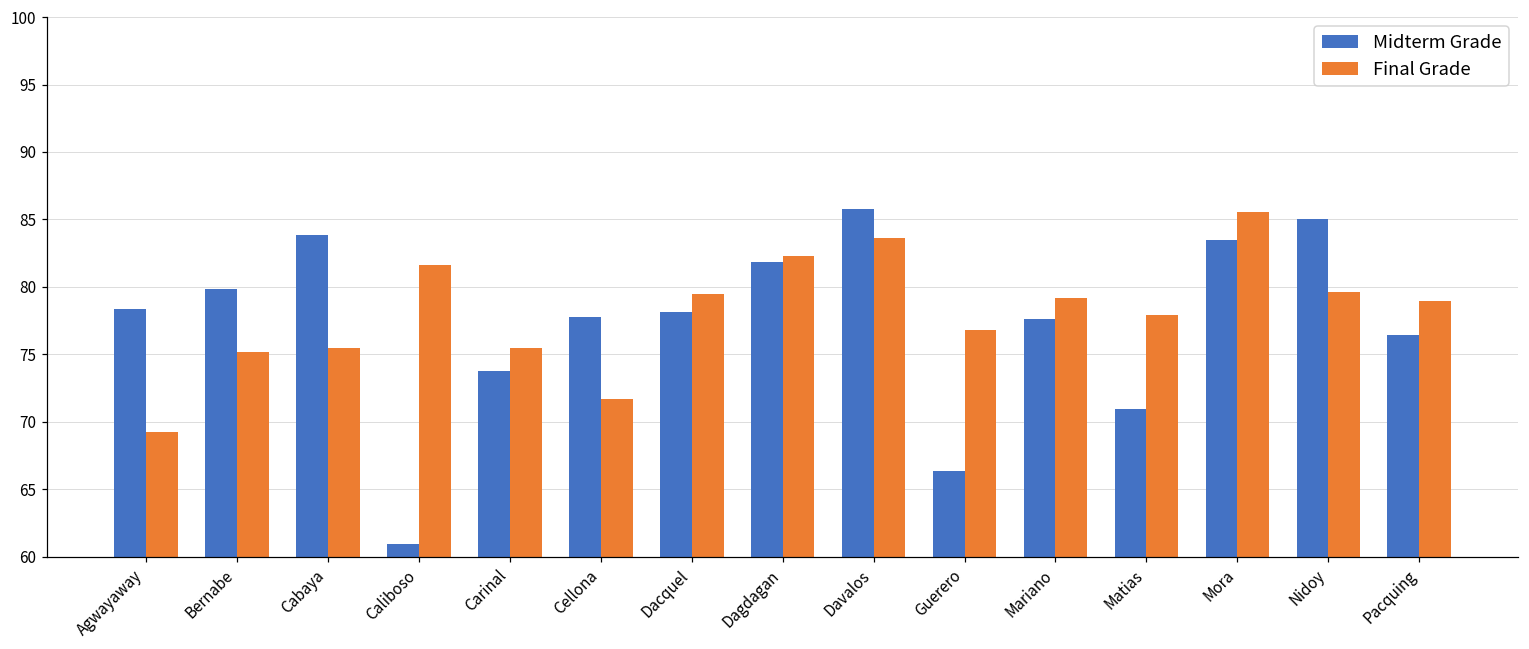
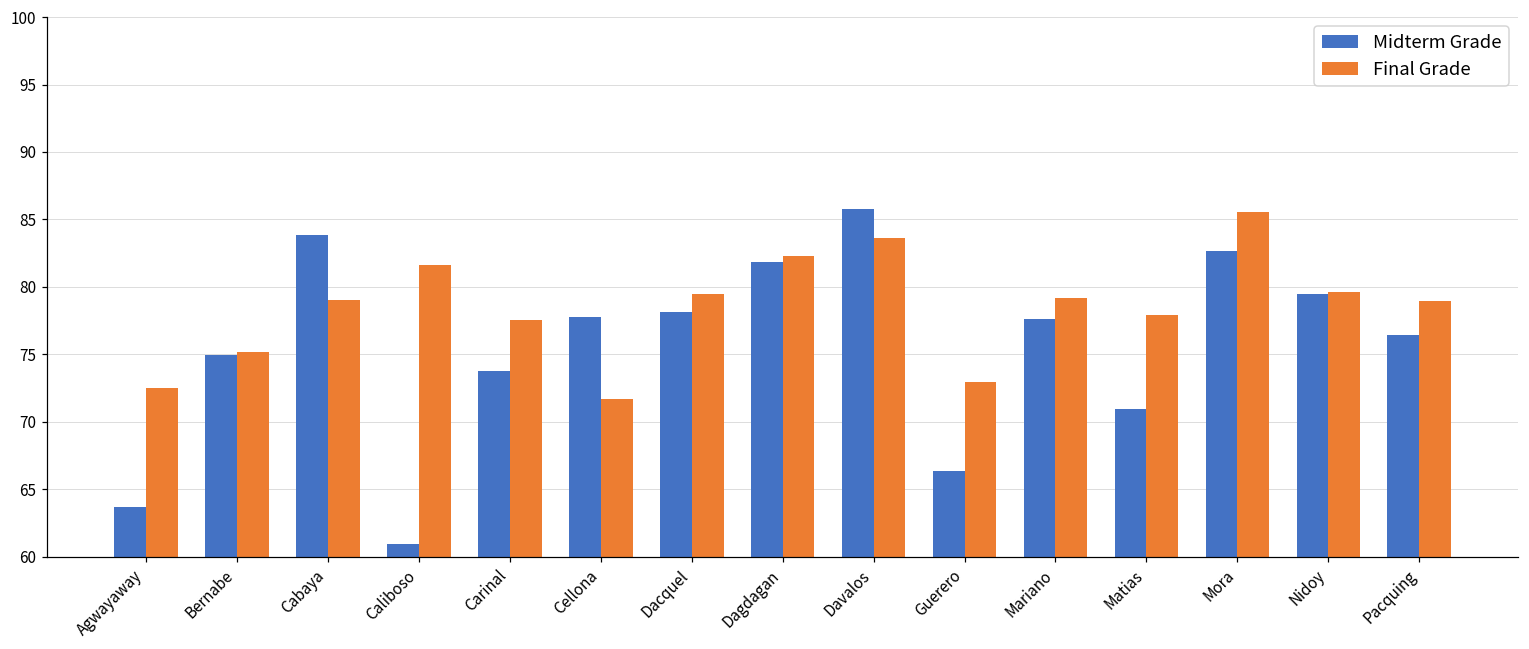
Midterm Grade, Agwayaway: 78.3 -> 63.7
Final Grade, Agwayaway: 69.3 -> 72.5
Midterm Grade, Bernabe: 79.8 -> 75.0
Final Grade, Cabaya: 75.4 -> 79.0
Final Grade, Carinal: 75.5 -> 77.5
Final Grade, Guerero: 76.8 -> 72.9
Midterm Grade, Mora: 83.4 -> 82.7
Midterm Grade, Nidoy: 85.1 -> 79.5
